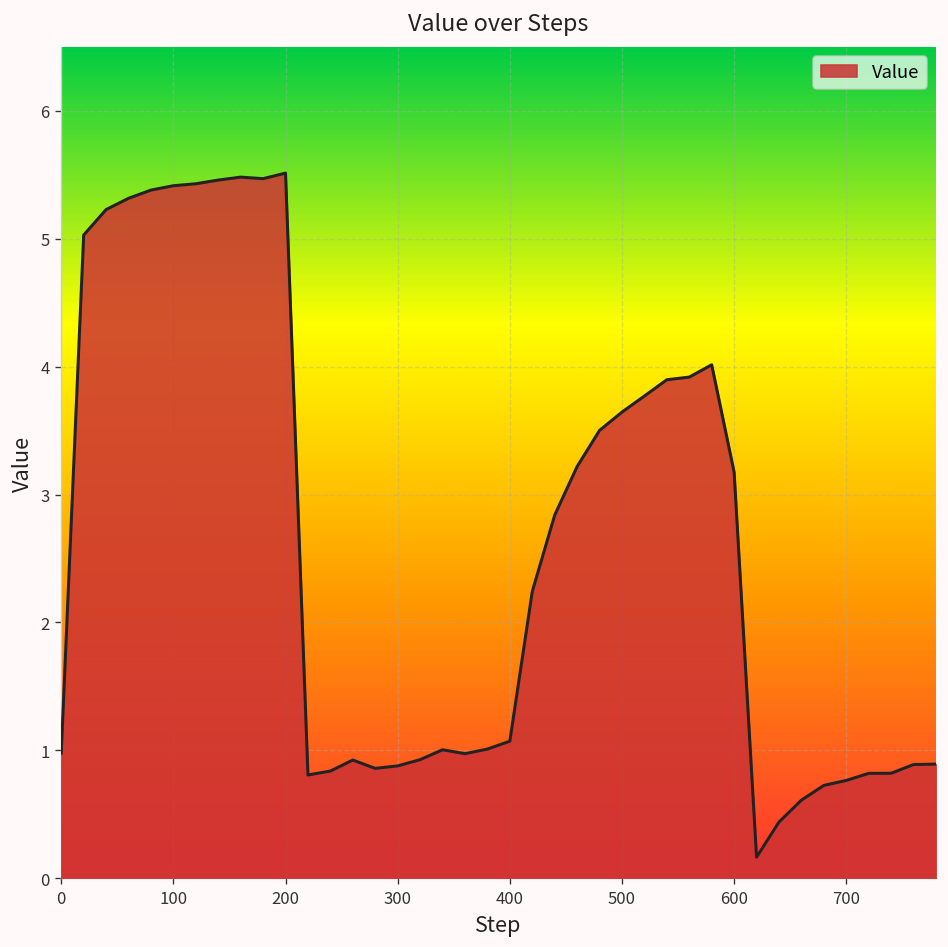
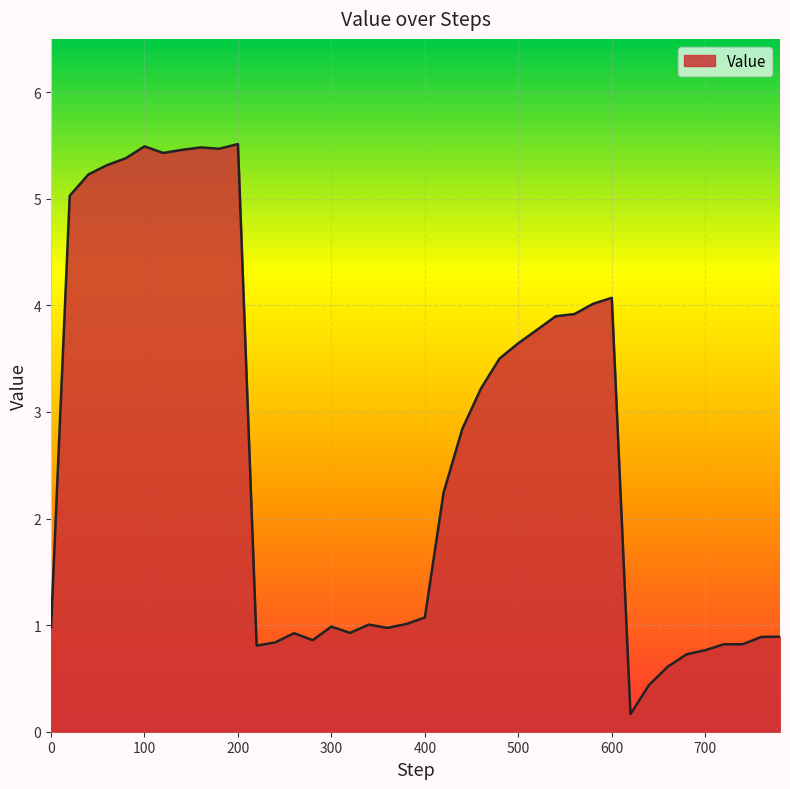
100: 5.41 -> 5.49
300: 0.88 -> 0.99
600: 3.17 -> 4.07
